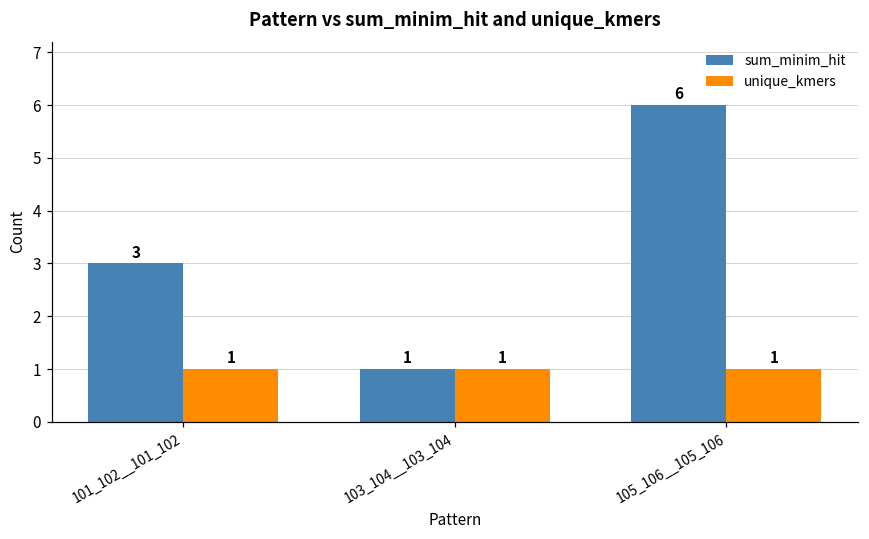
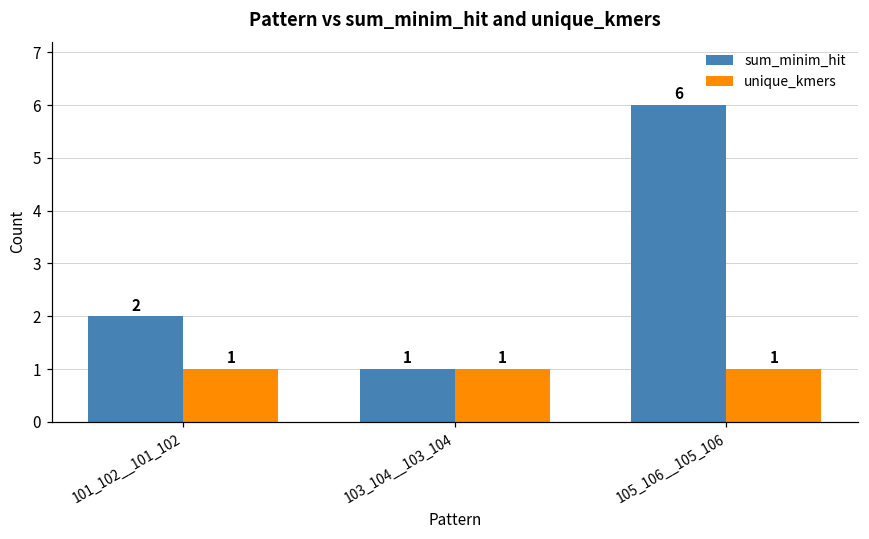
sum_minim_hit, 101_102__101_102: 3 -> 2
